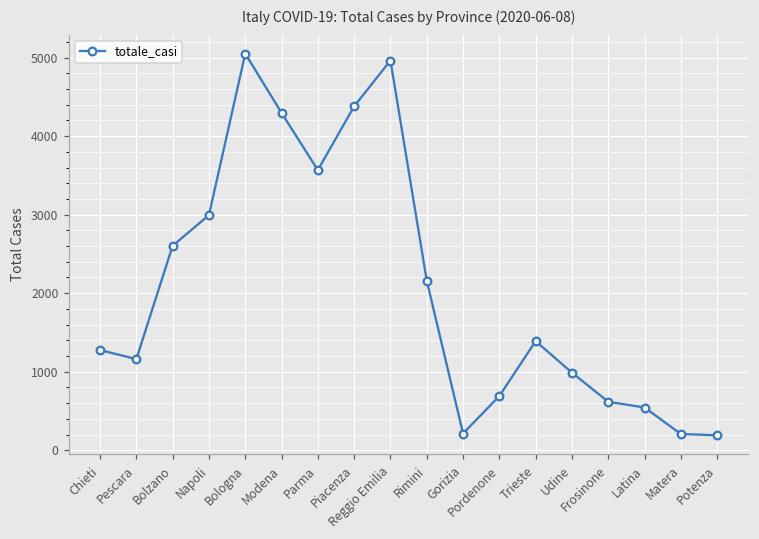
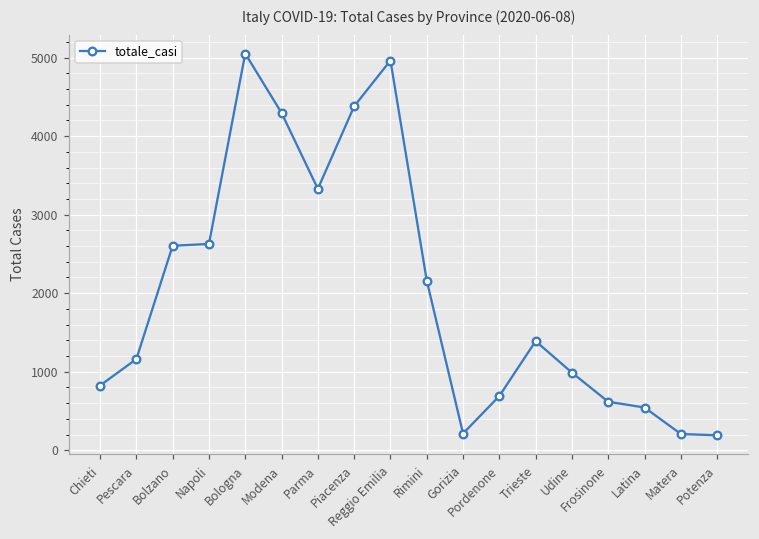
Chieti: 1300 -> 800
Napoli: 3000 -> 2600
Parma: 3600 -> 3300
